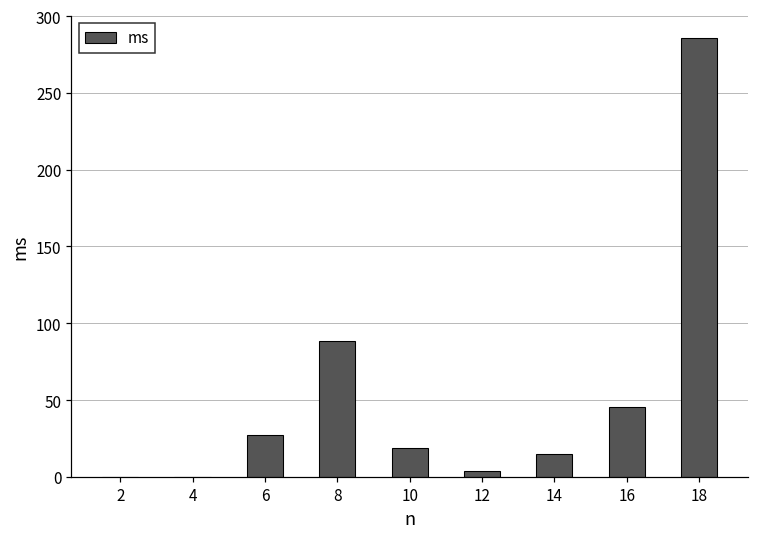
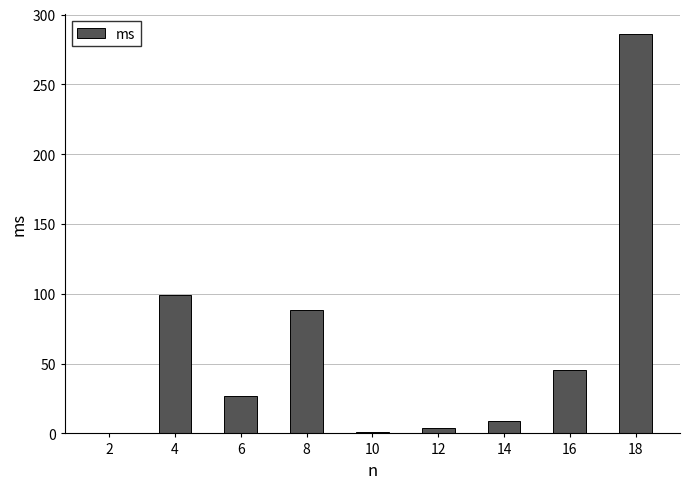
4: 0 -> 99
10: 19 -> 1
14: 15 -> 9
